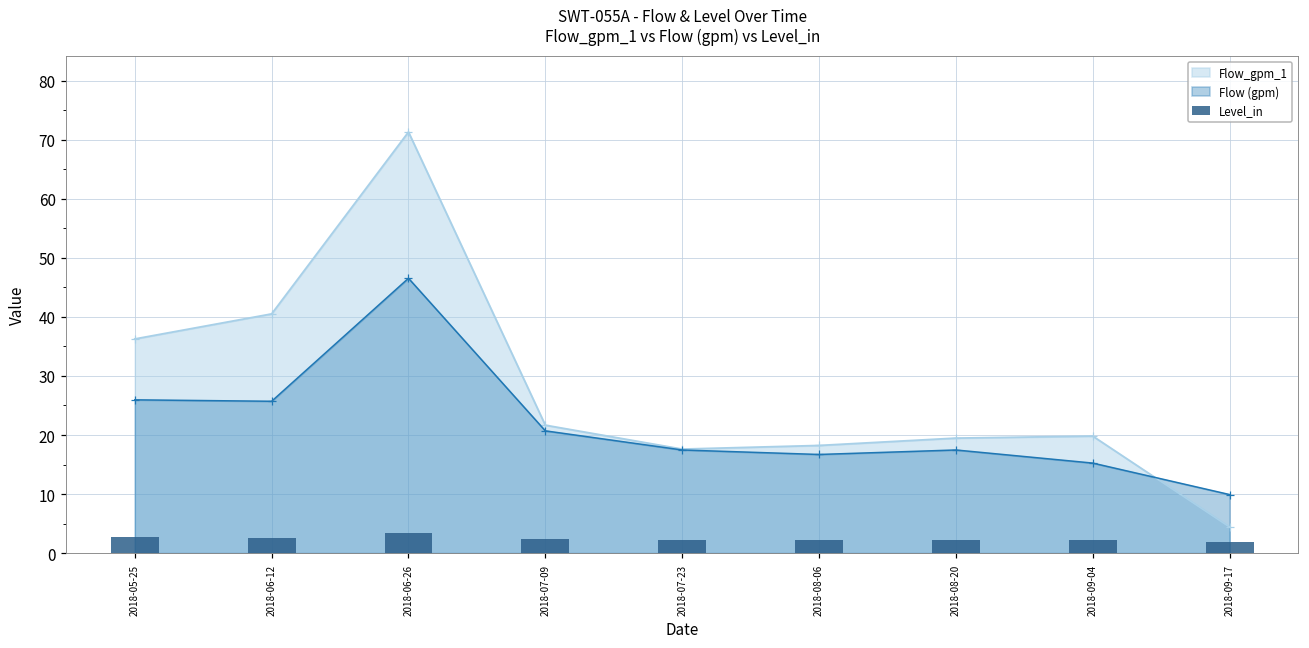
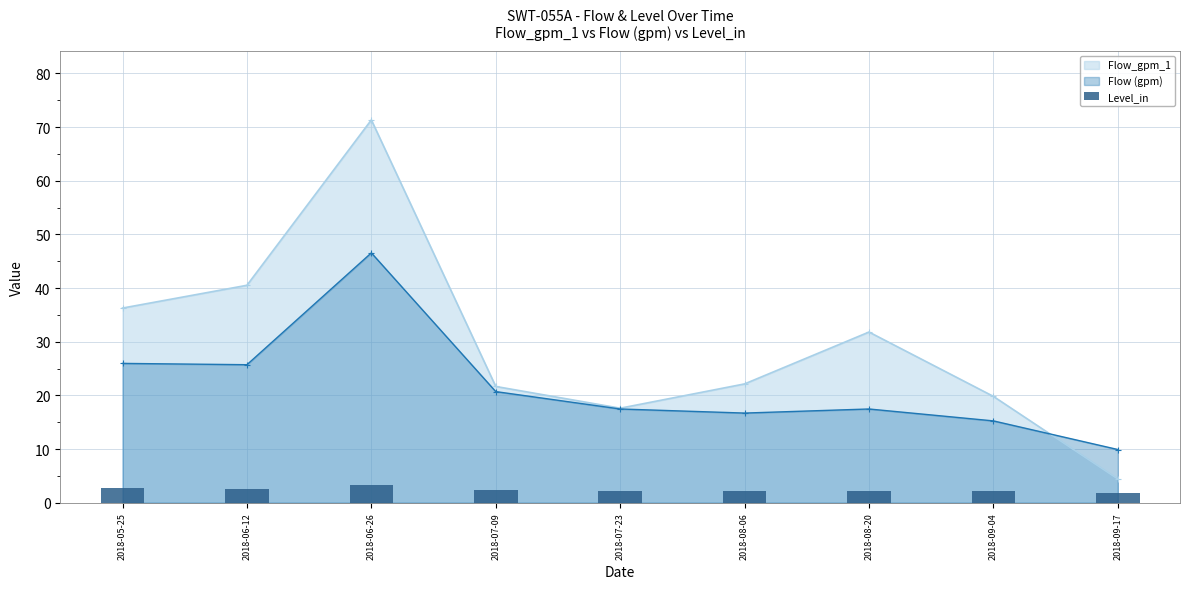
Flow_gpm_1, 2018-08-06: 18 -> 22
Flow_gpm_1, 2018-08-20: 19 -> 32
